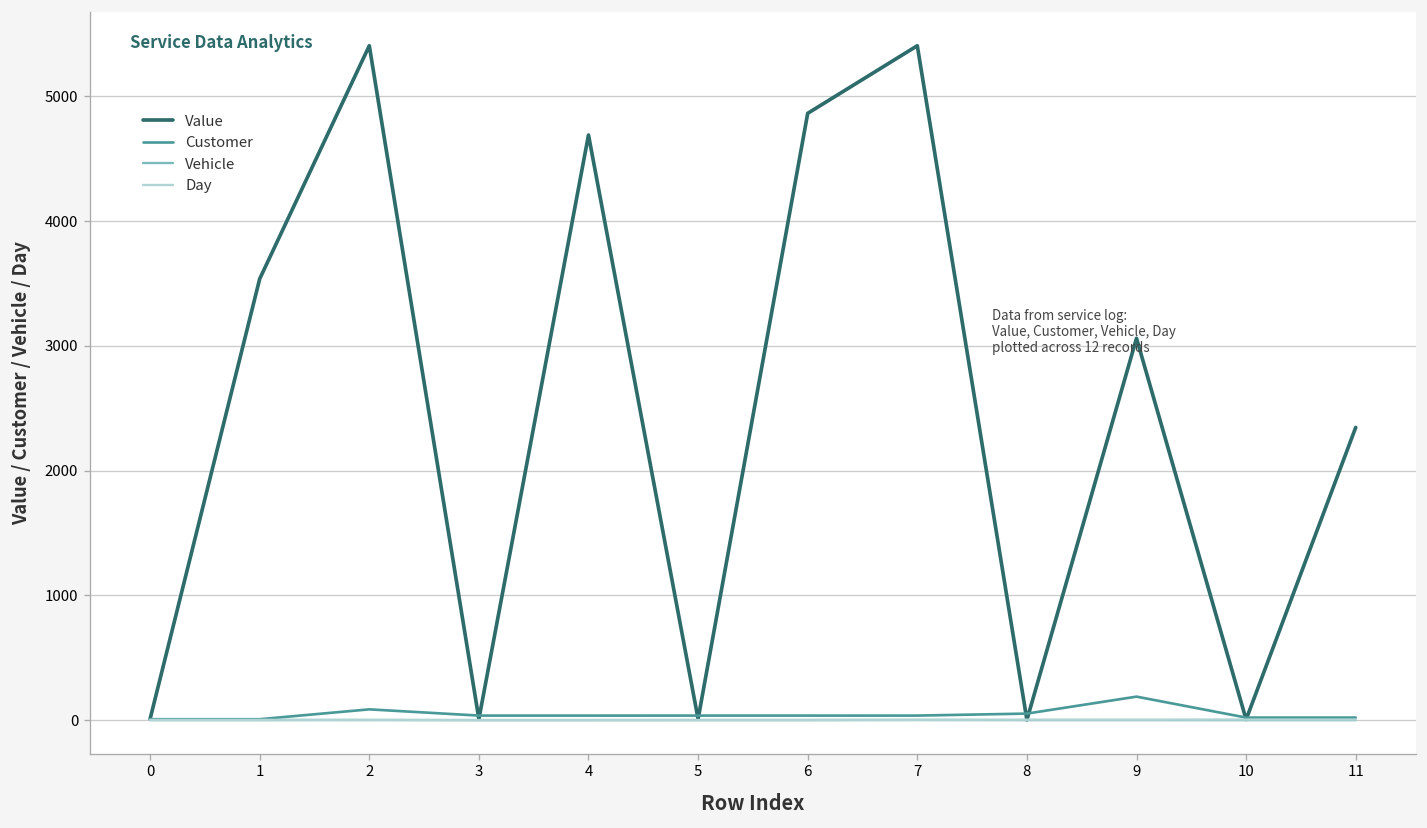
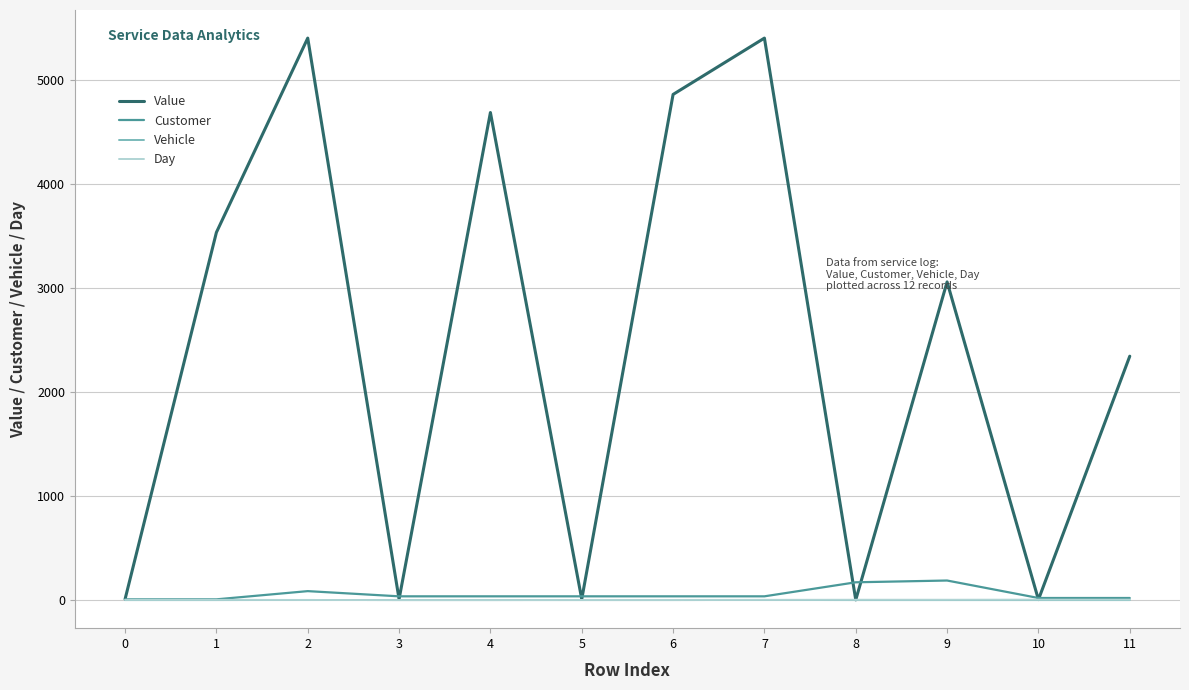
Customer, 8: 50 -> 170
